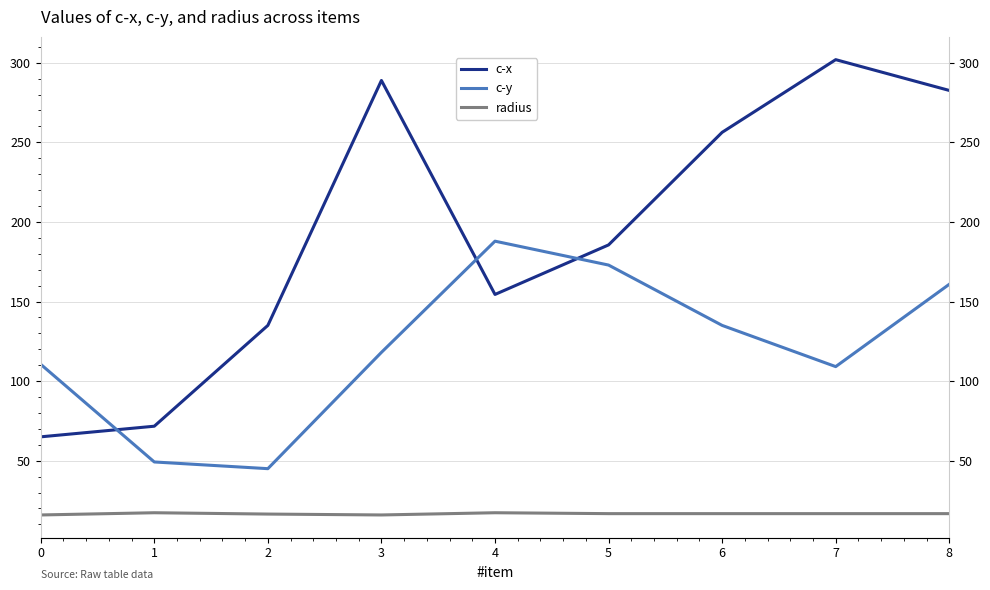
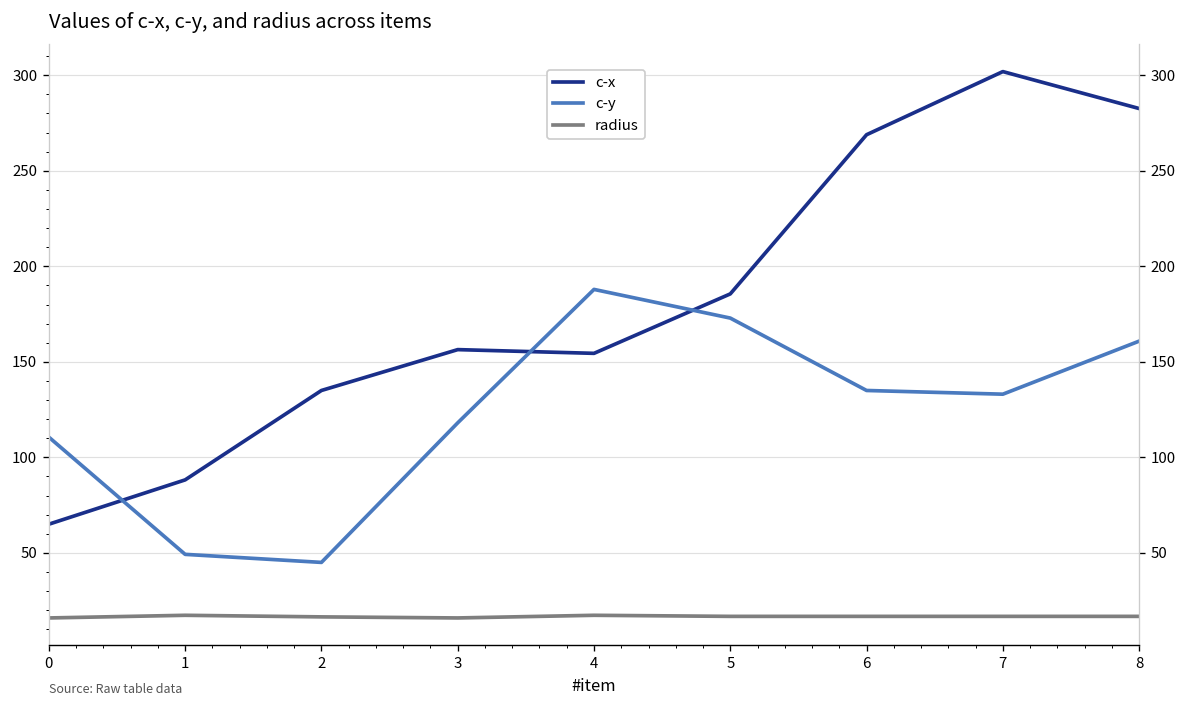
c-x, 1: 72 -> 88
c-x, 3: 289 -> 156
c-x, 6: 256 -> 269
c-y, 7: 109 -> 133
